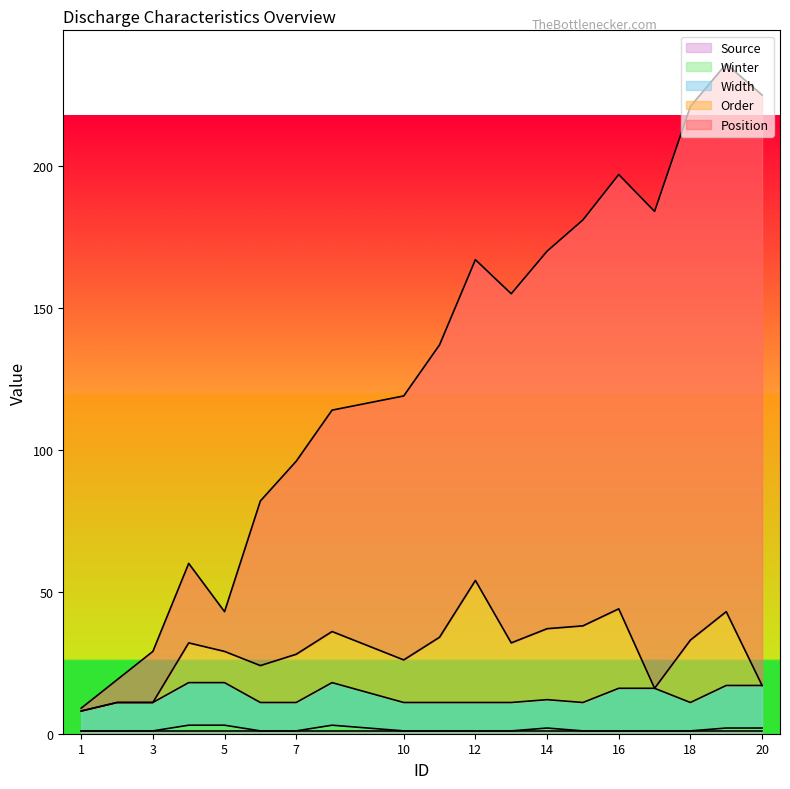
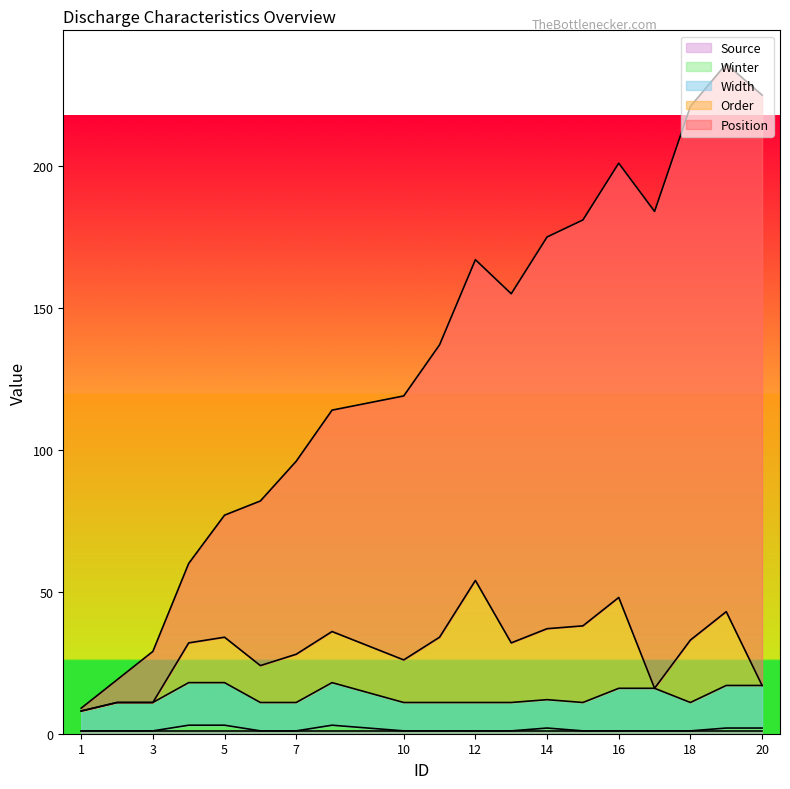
Order, 5: 11 -> 16
Position, 5: 14 -> 43
Position, 14: 133 -> 138
Order, 16: 28 -> 32
